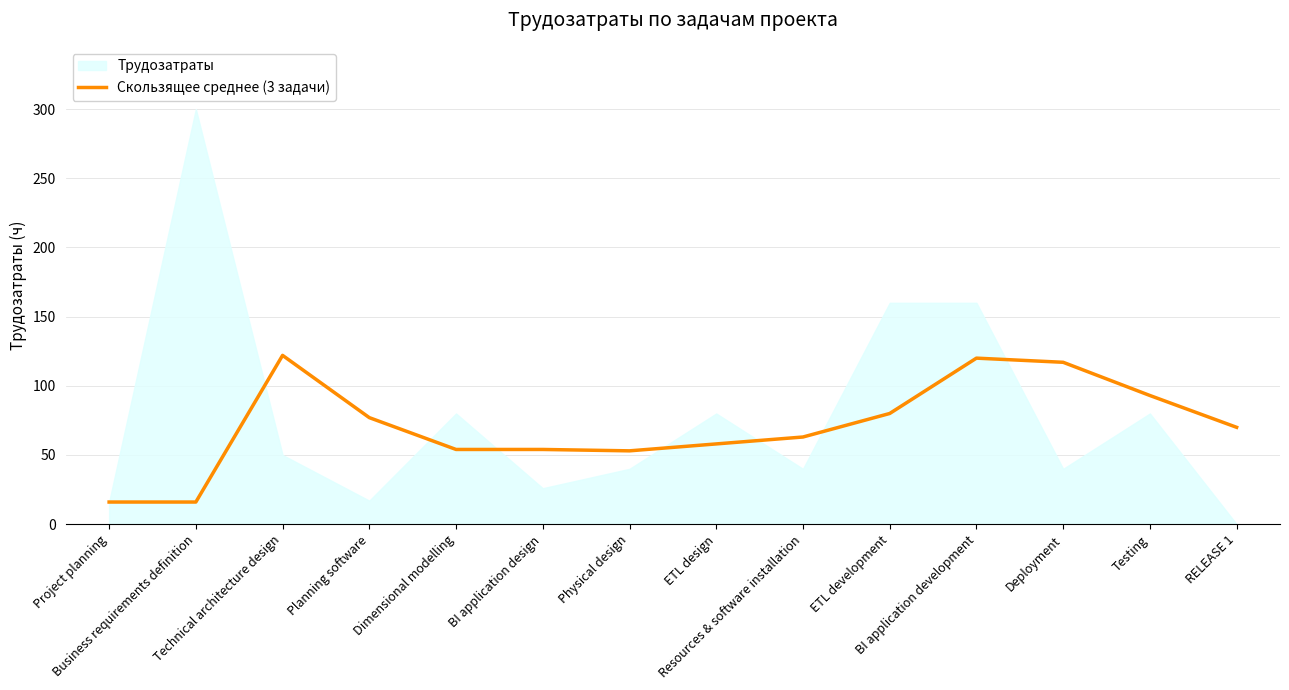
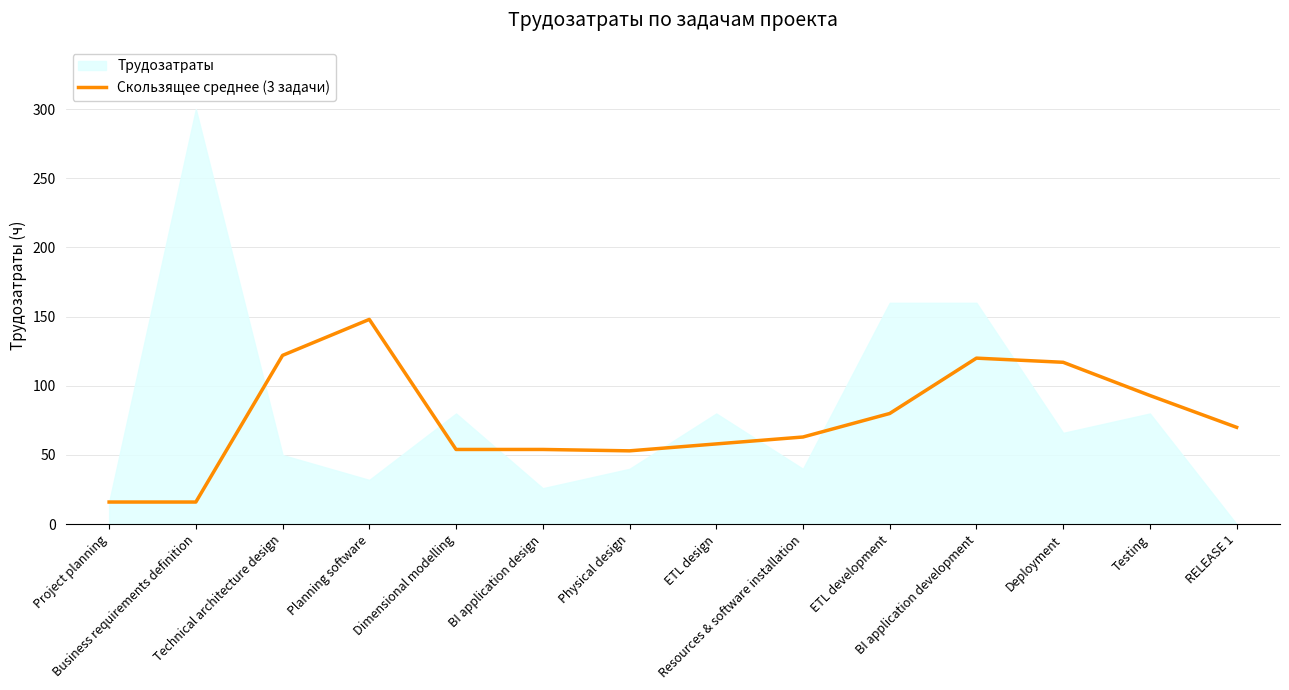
Скользящее среднее (3 задачи), Planning software: 77 -> 148
Трудозатраты, Planning software: 17 -> 32
Трудозатраты, Deployment: 40 -> 66
